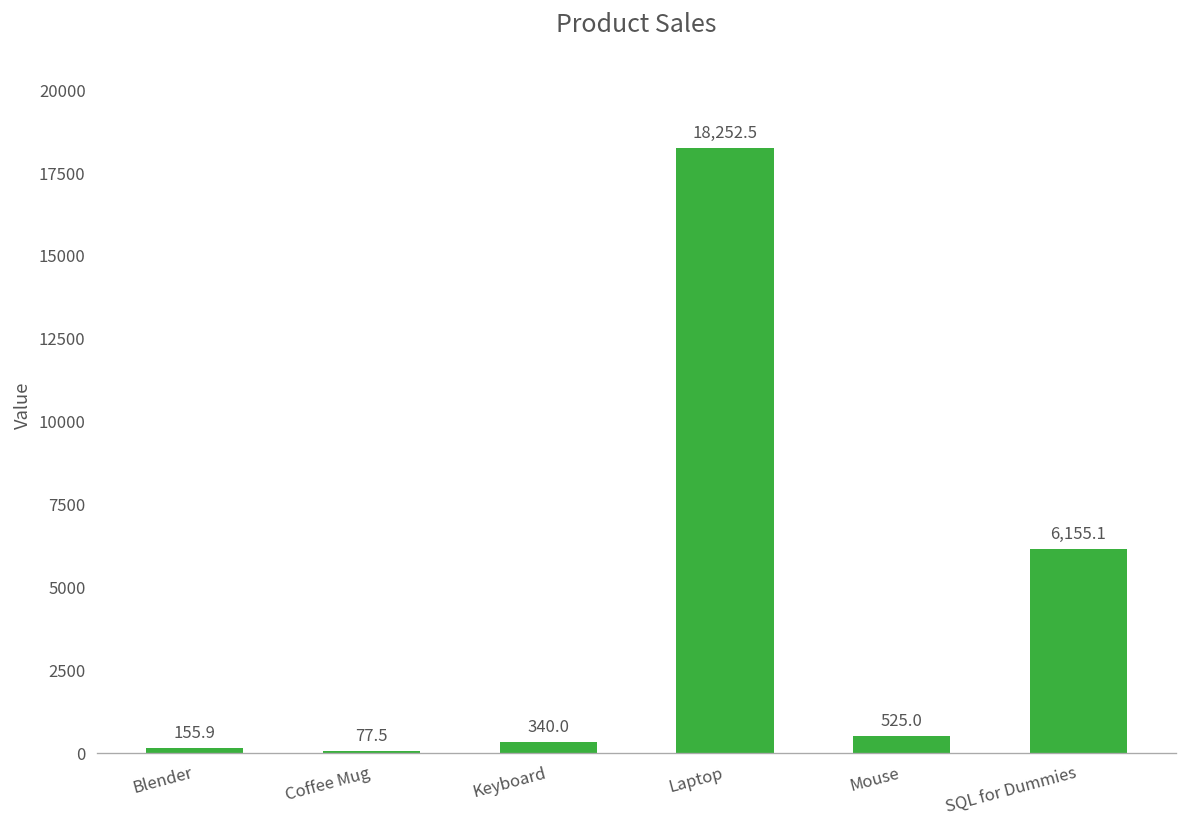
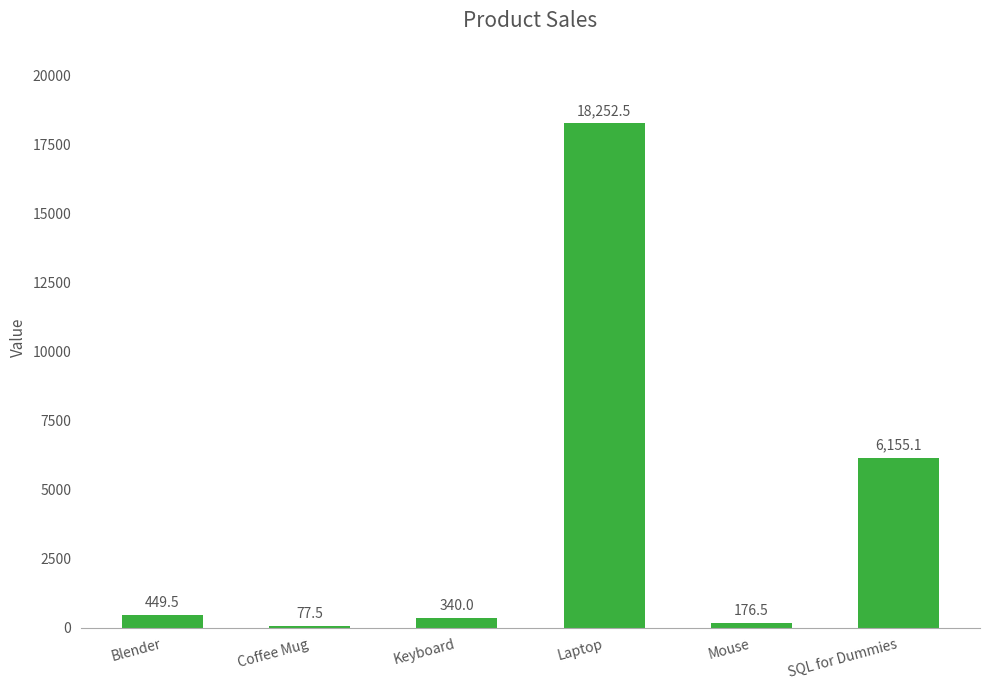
Blender: 155.9 -> 449.5
Mouse: 525.0 -> 176.5
